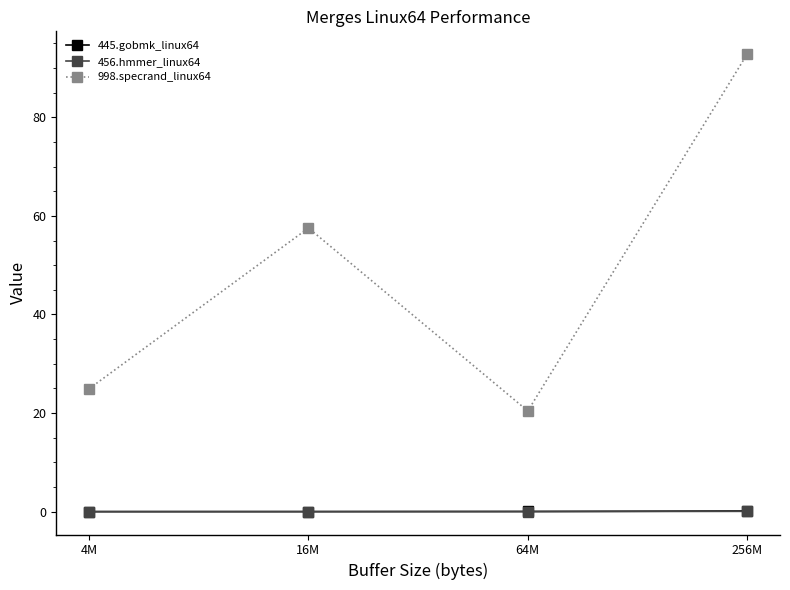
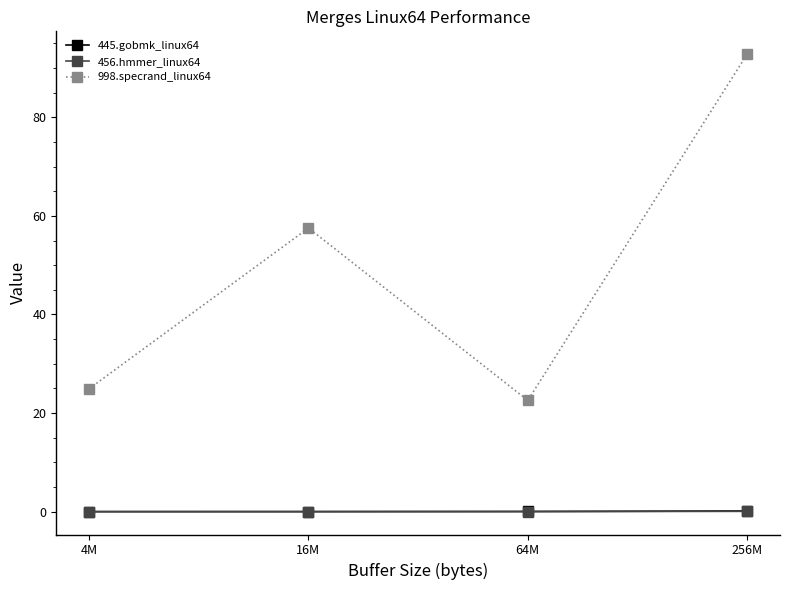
998.specrand_linux64, 64M: 20 -> 23
